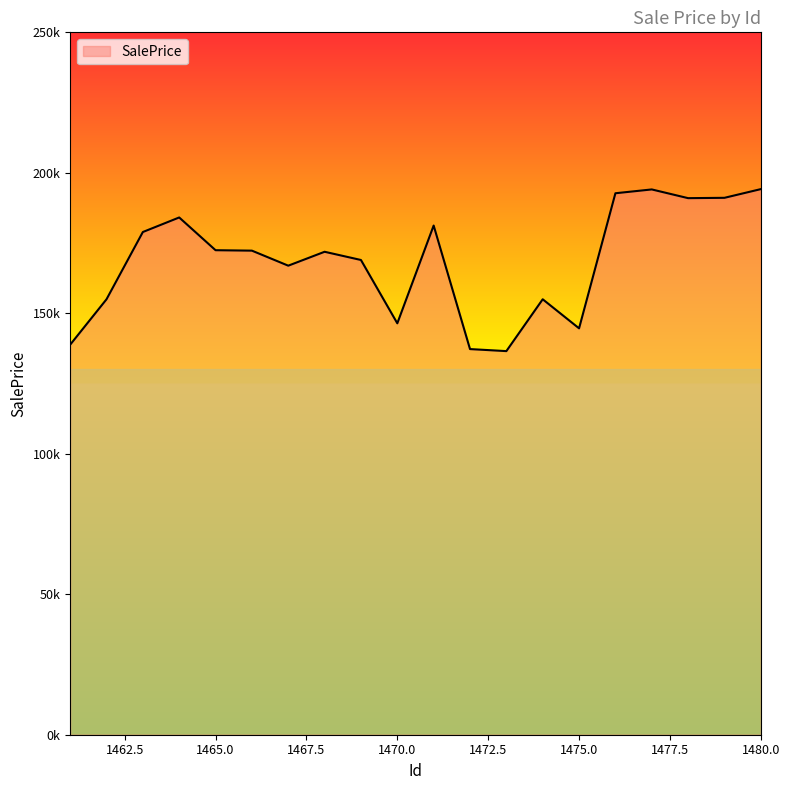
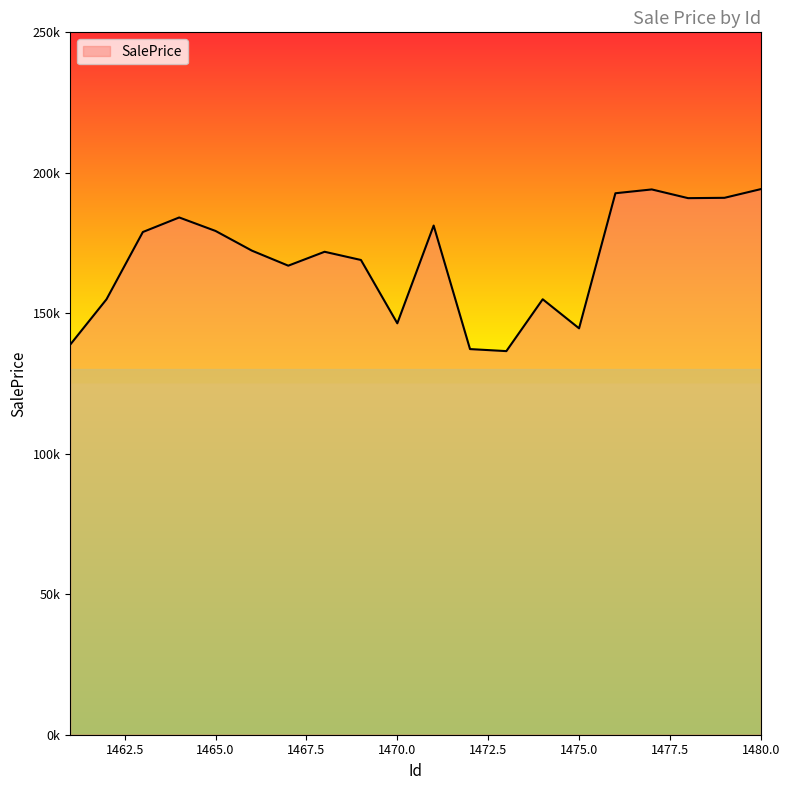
1465.0: 172000 -> 179000
